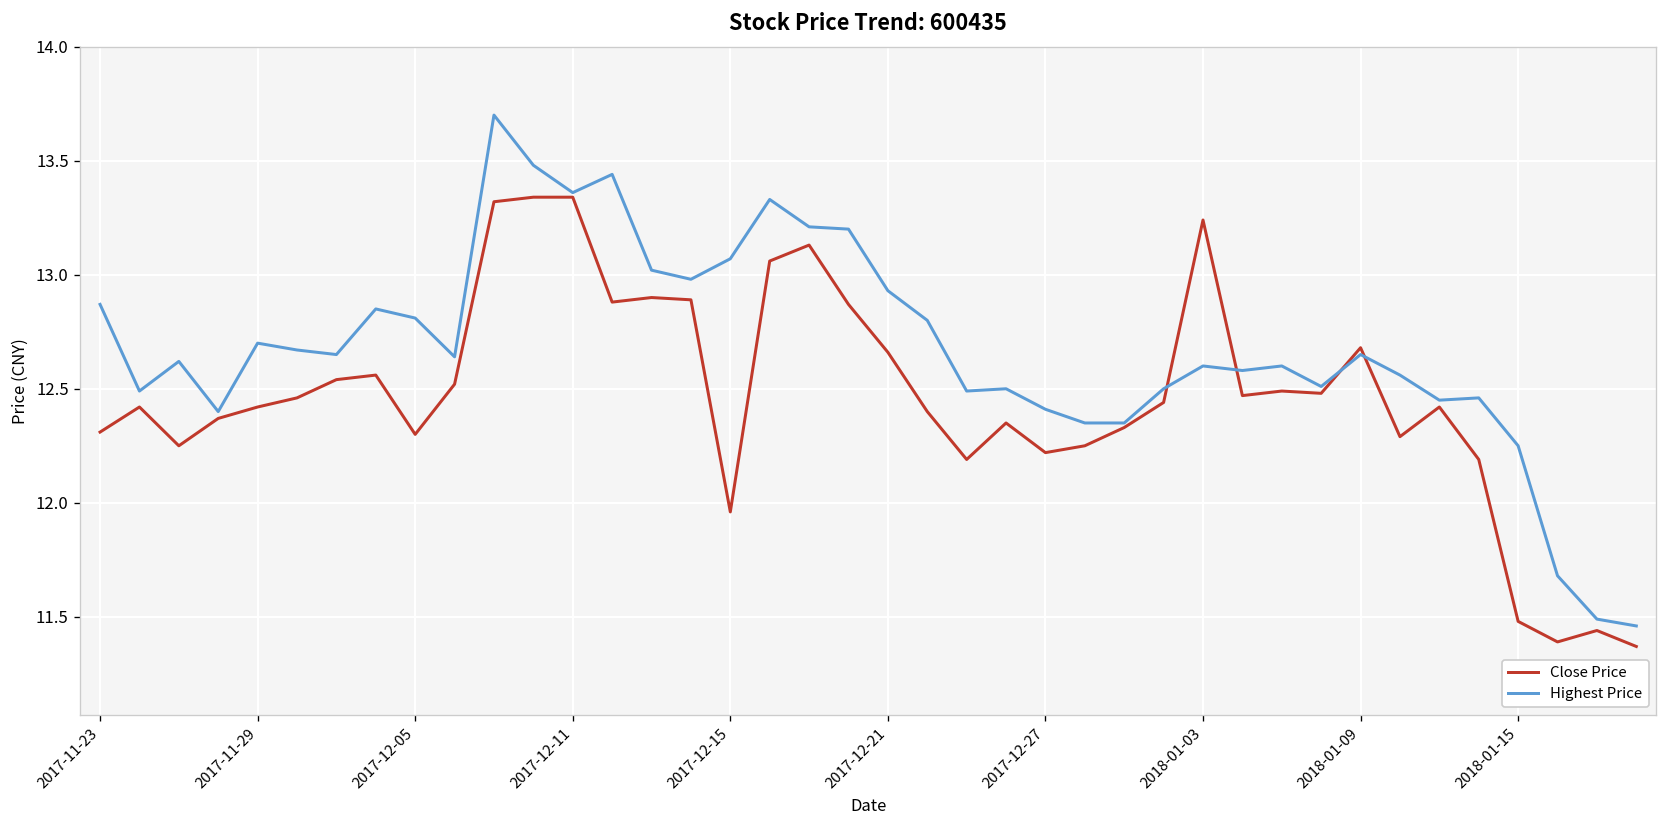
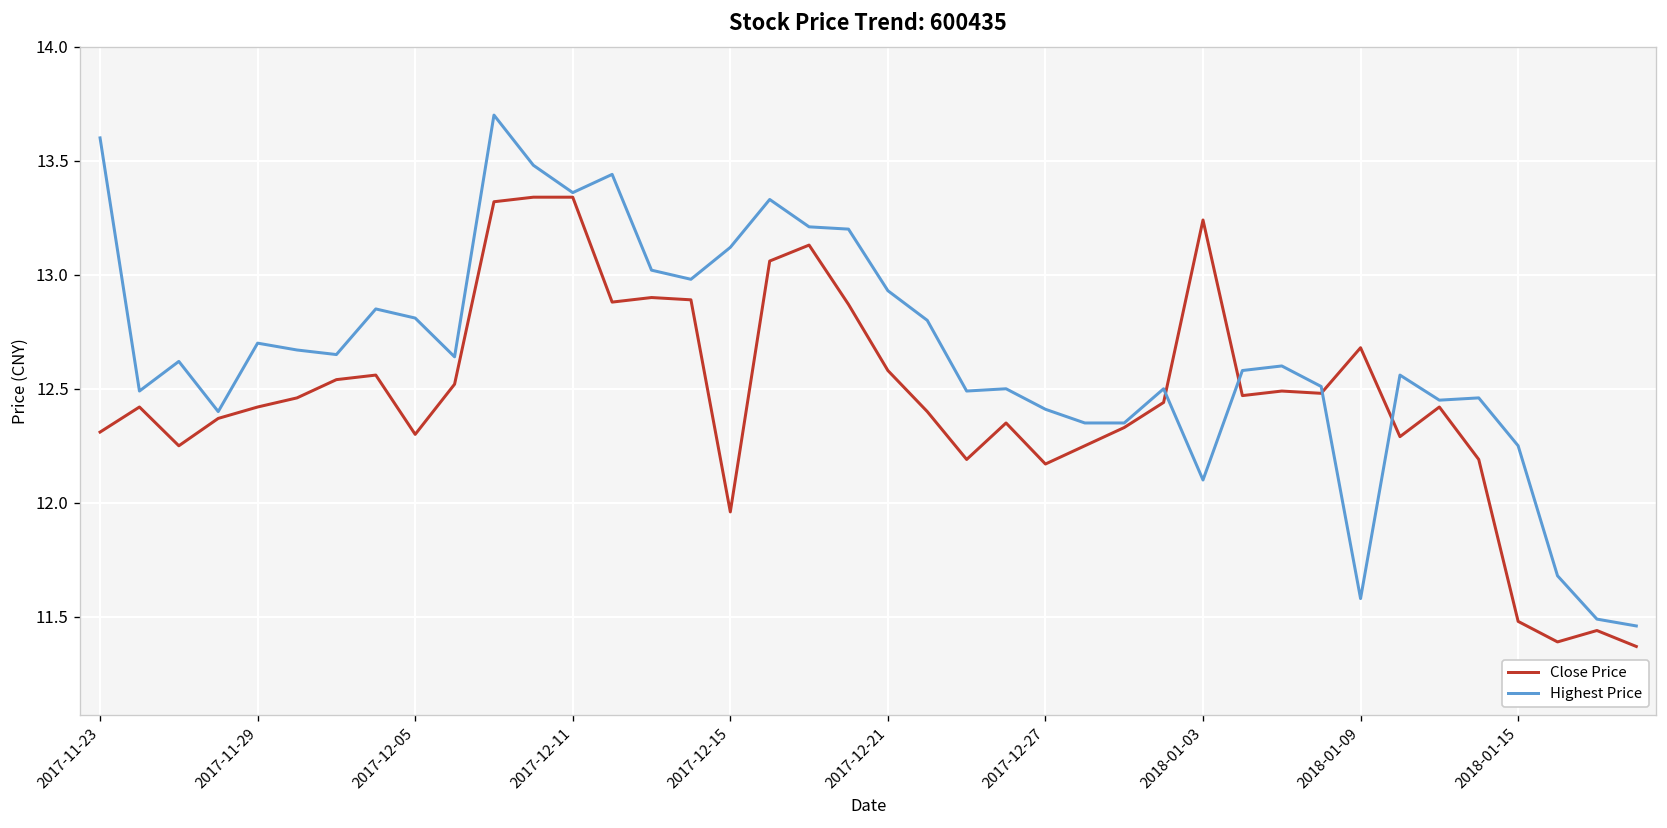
Highest Price, 2017-11-23: 12.87 -> 13.60
Highest Price, 2017-12-15: 13.07 -> 13.12
Close Price, 2017-12-21: 12.66 -> 12.58
Close Price, 2017-12-27: 12.22 -> 12.17
Highest Price, 2018-01-03: 12.6 -> 12.1
Highest Price, 2018-01-09: 12.65 -> 11.58
